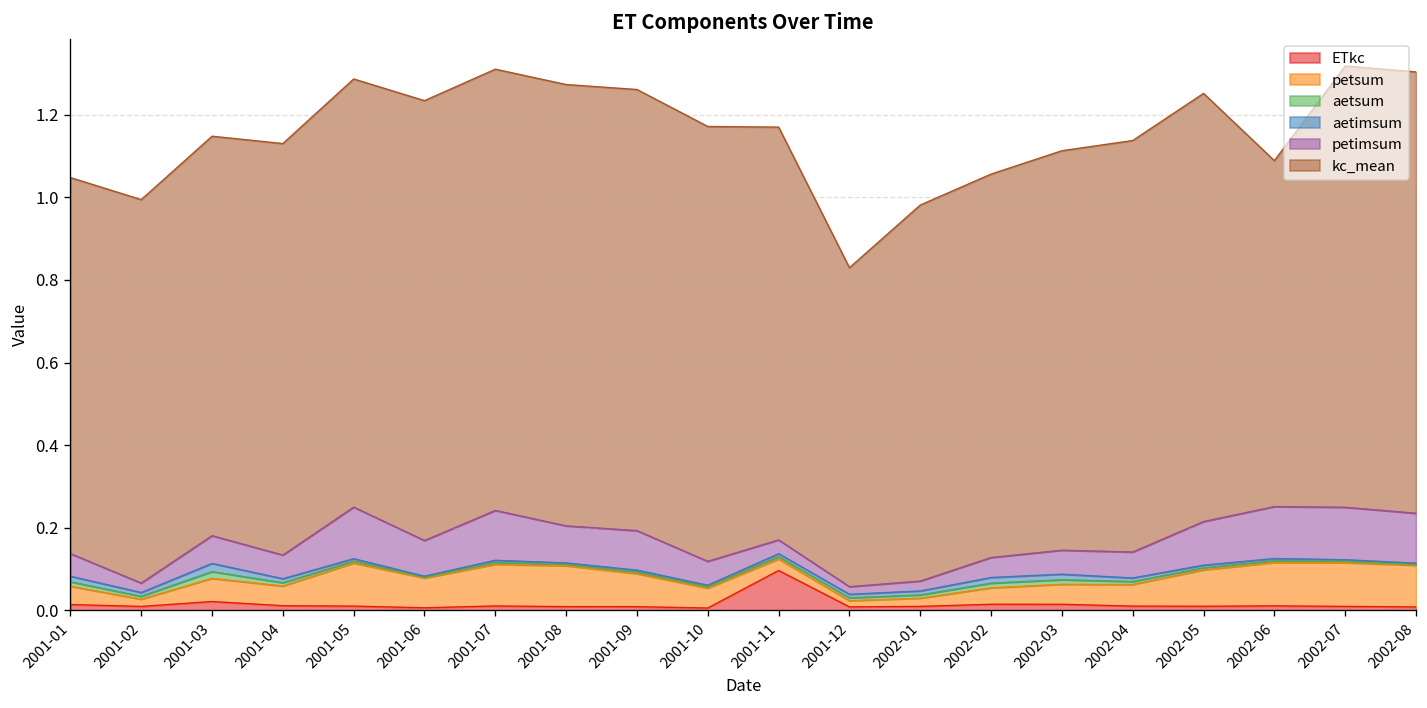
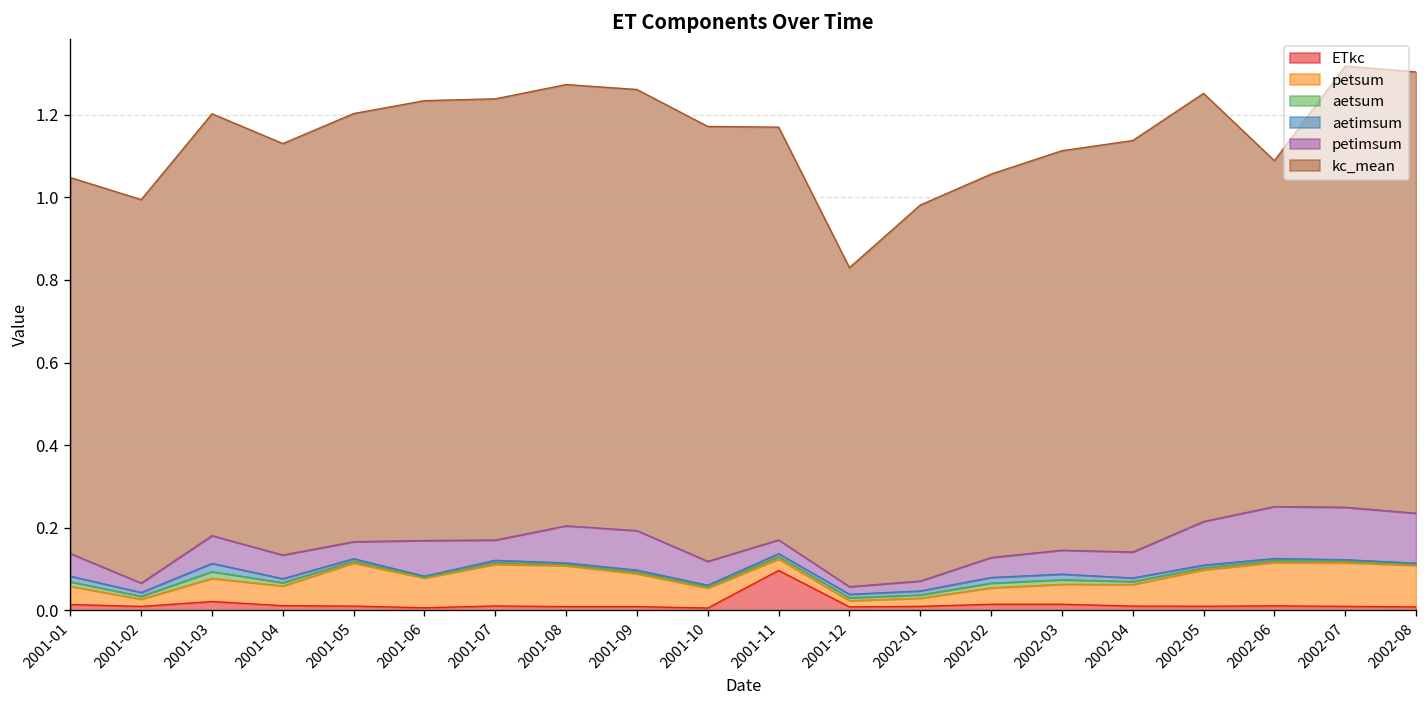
kc_mean, 2001-03: 0.97 -> 1.02
petimsum, 2001-05: 0.12 -> 0.04
petimsum, 2001-07: 0.12 -> 0.05
